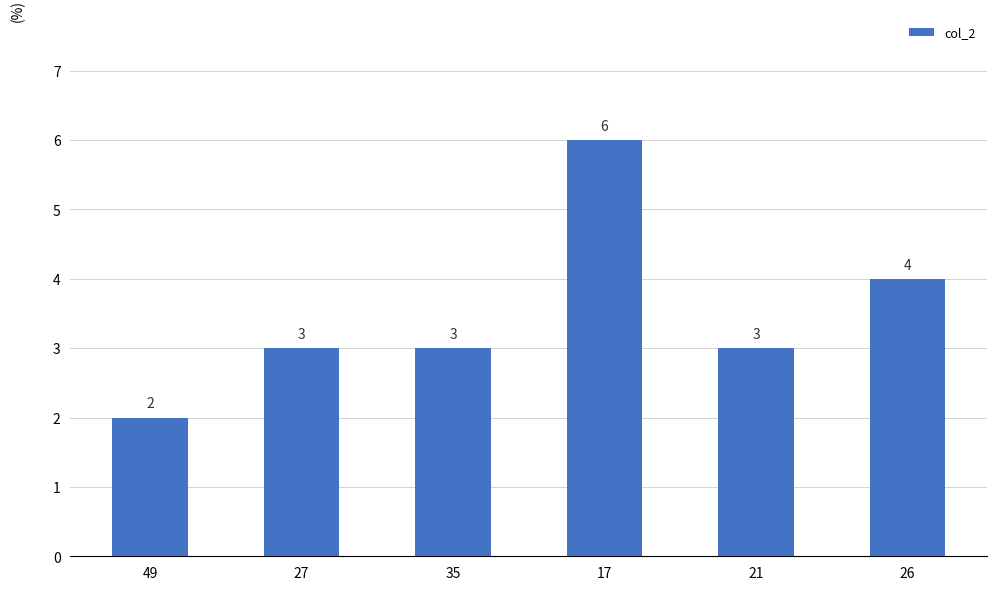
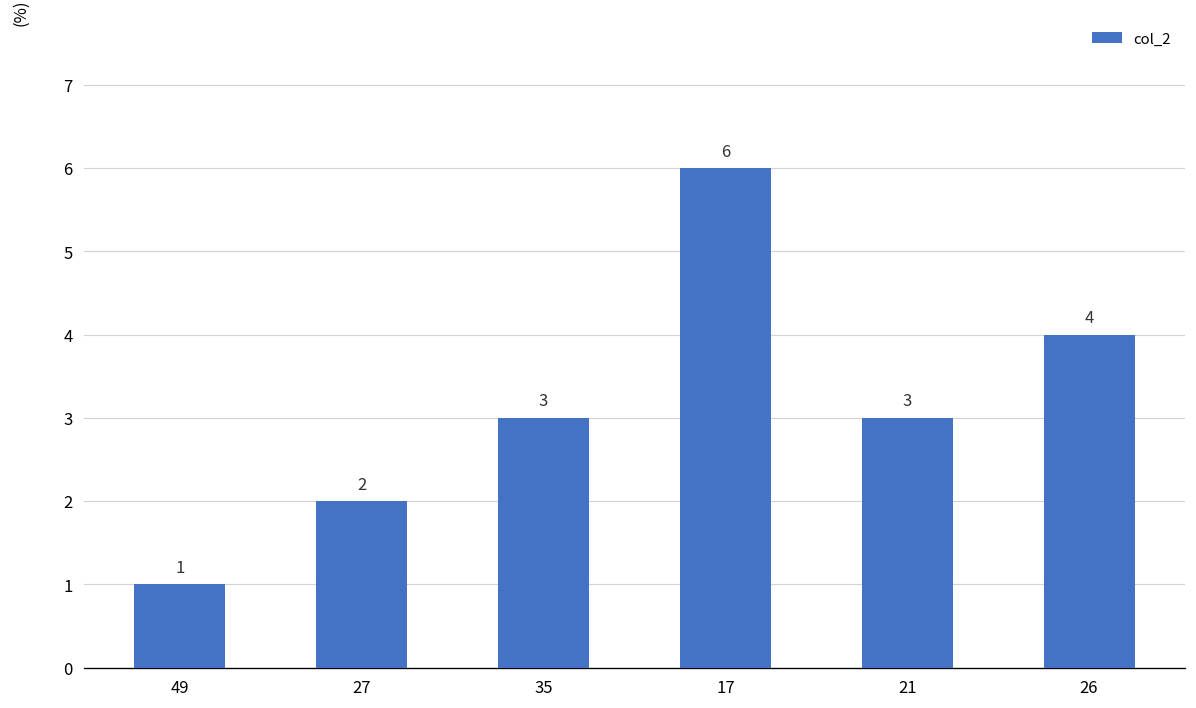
49: 2 -> 1
27: 3 -> 2
